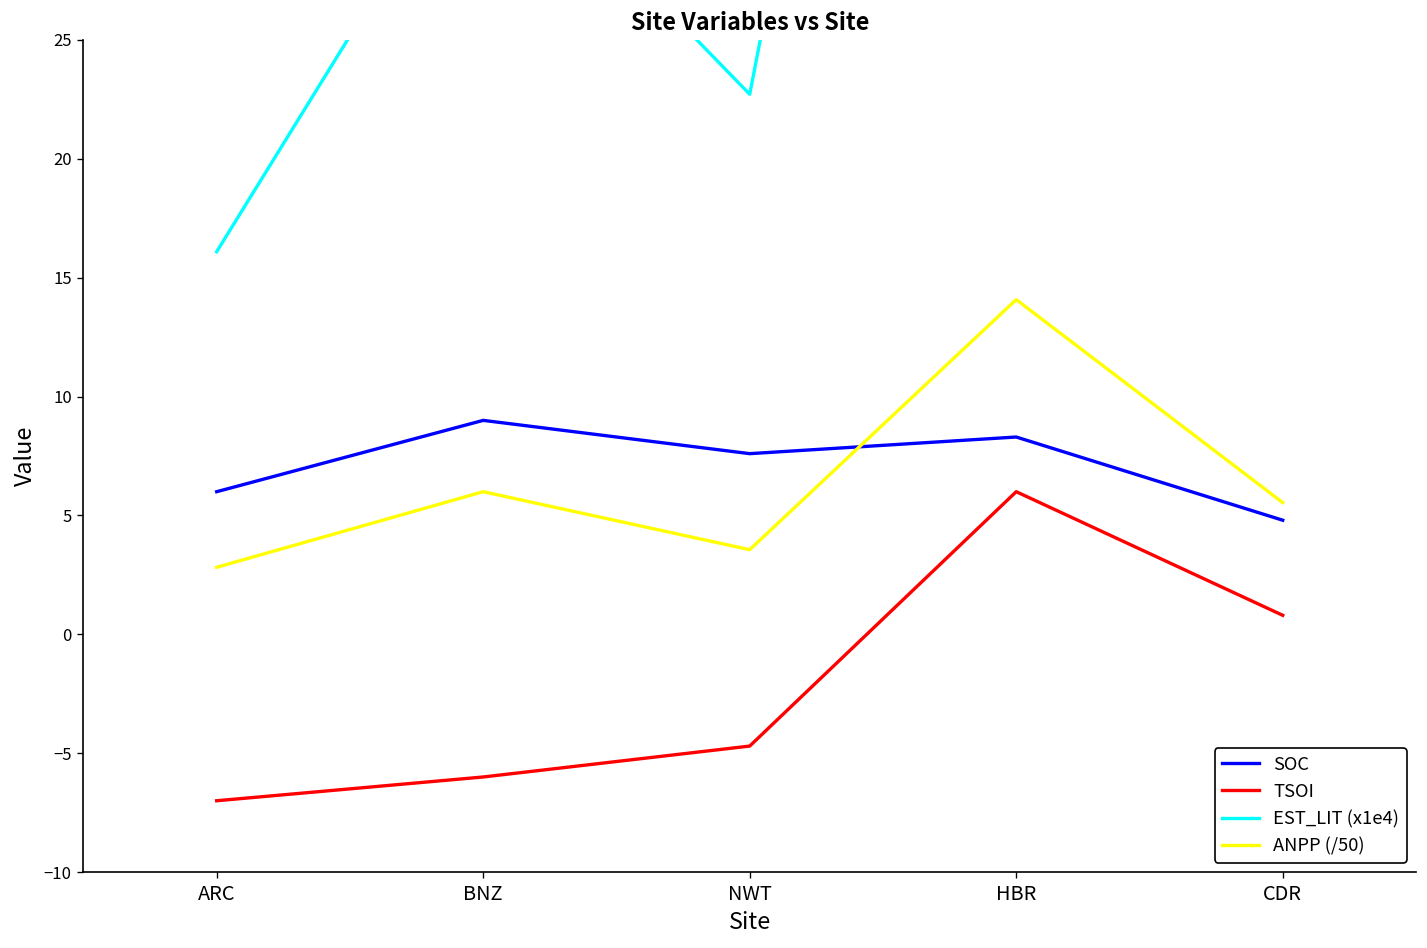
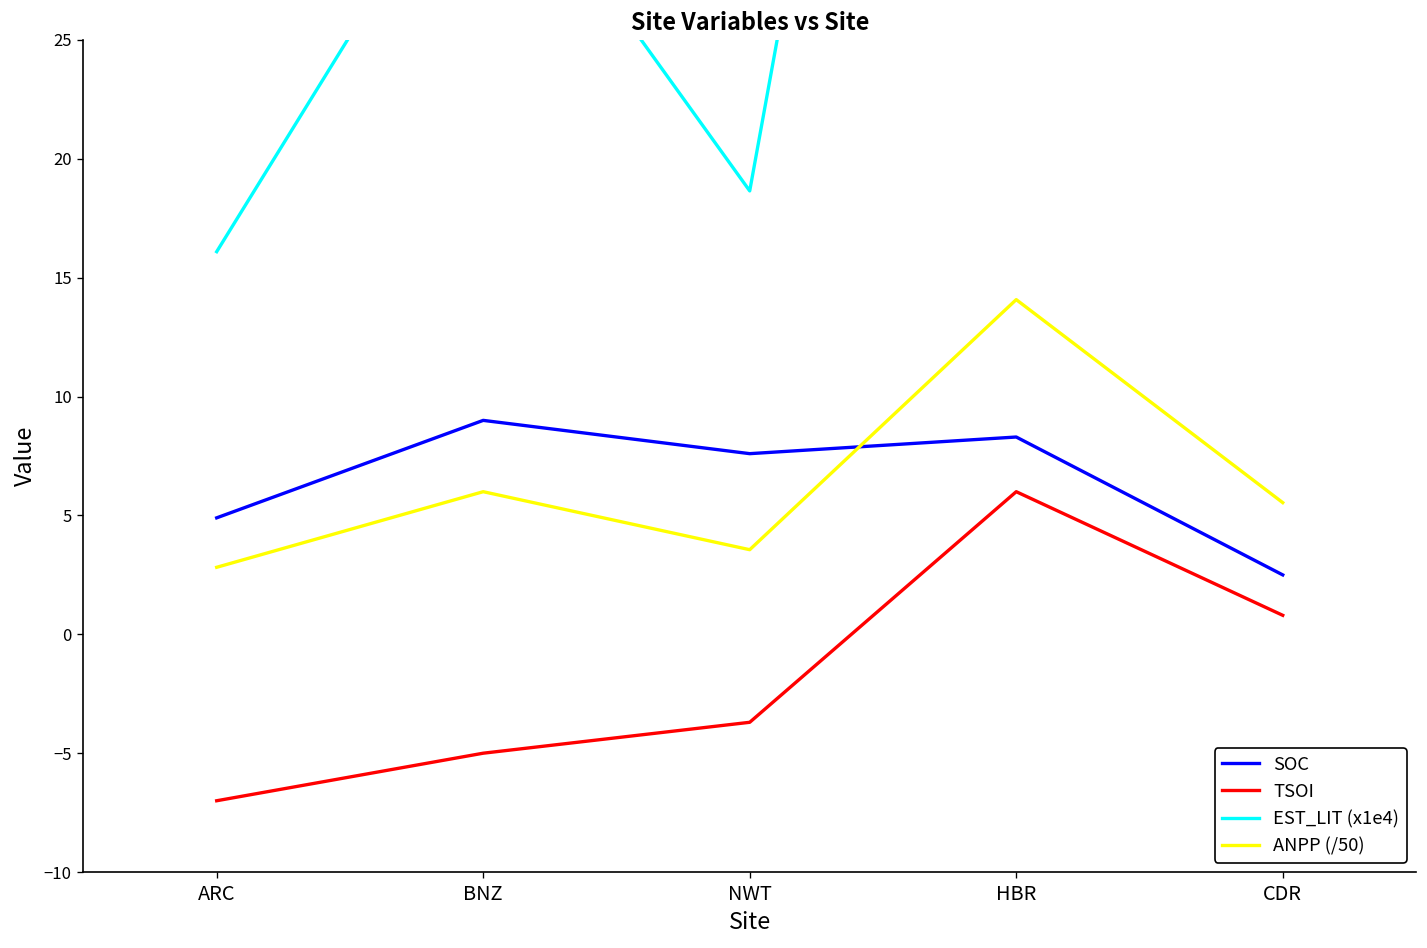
SOC, ARC: 6.0 -> 4.9
TSOI, BNZ: -6 -> -5
TSOI, NWT: -4.7 -> -3.7
EST_LIT (x1e4), NWT: 22.7 -> 18.7
SOC, CDR: 4.8 -> 2.5
